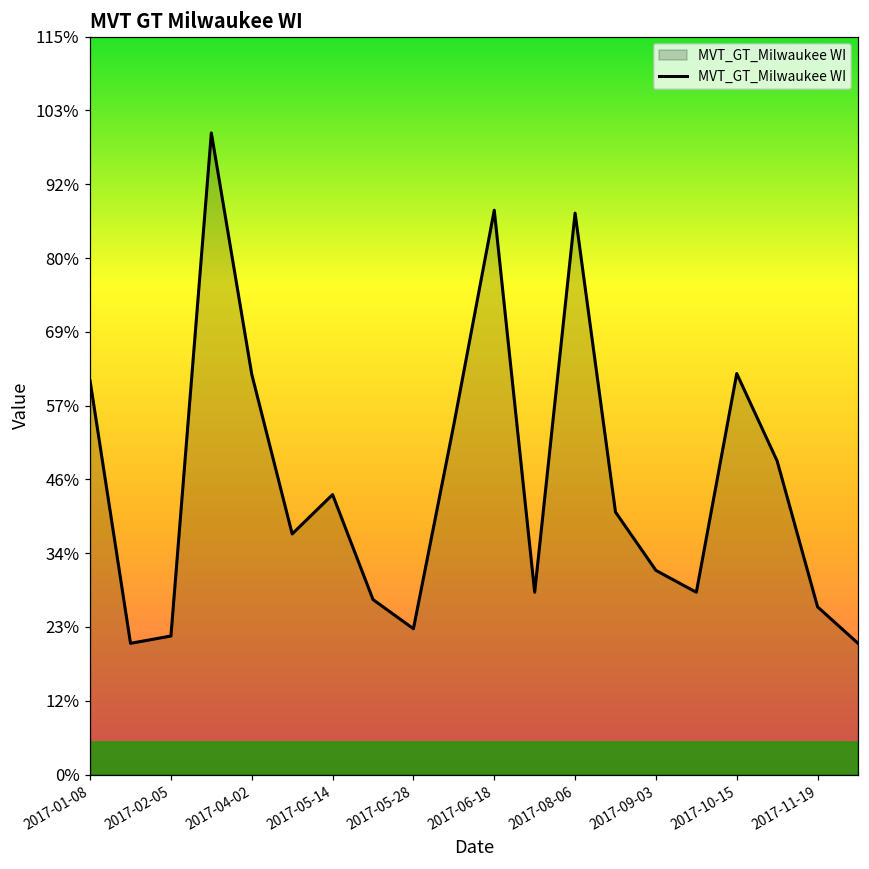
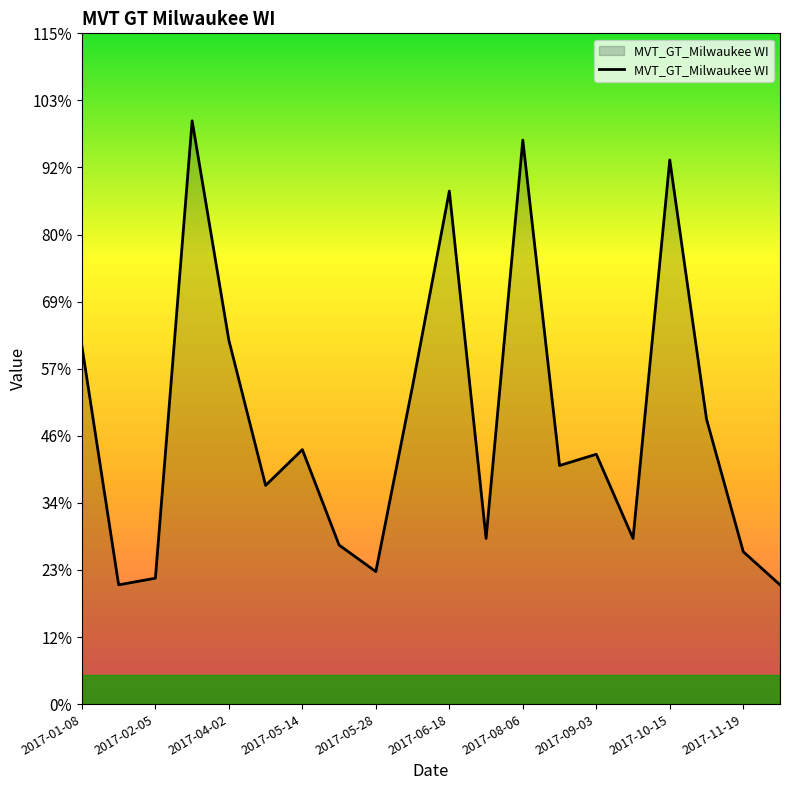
2017-08-06: 88% -> 97%
2017-09-03: 32% -> 43%
2017-10-15: 63% -> 93%
